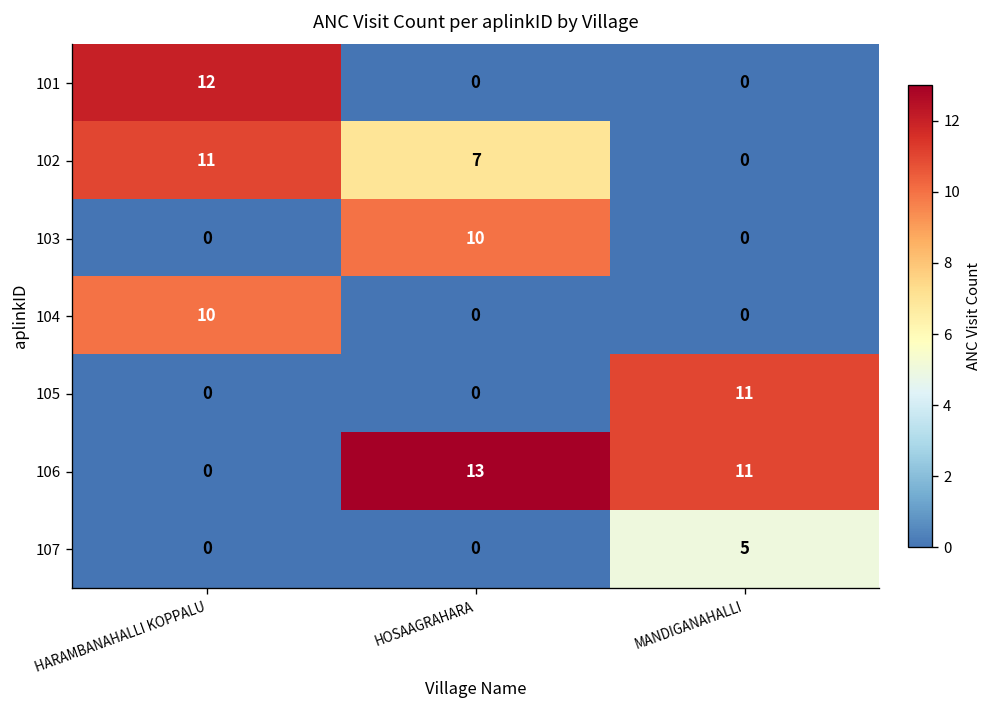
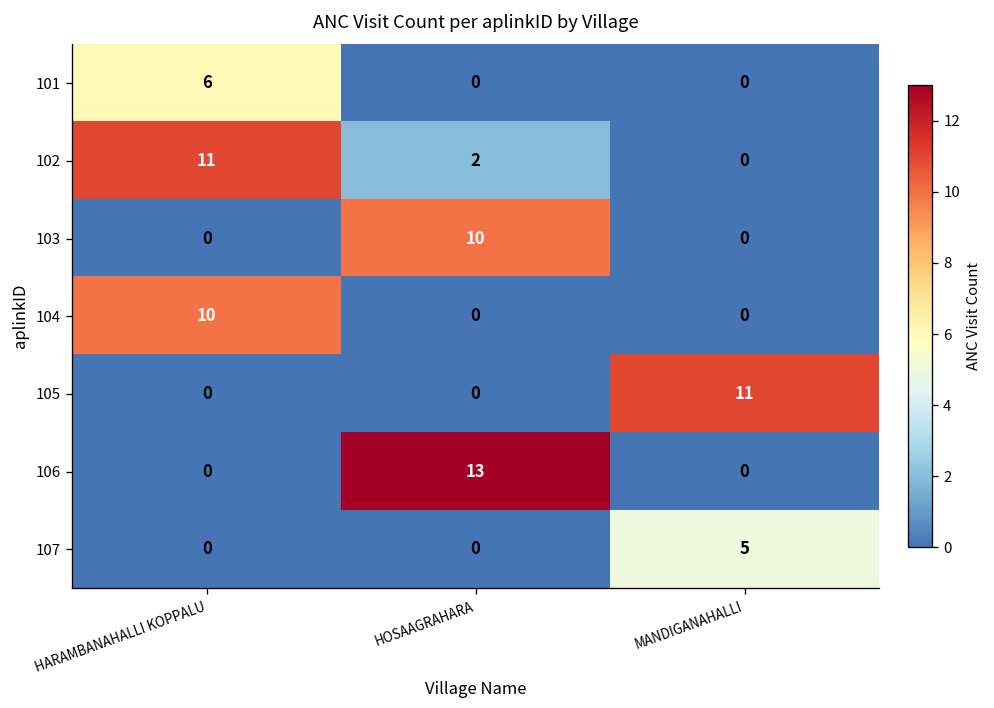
101, HARAMBANAHALLI KOPPALU: 12 -> 6
102, HOSAAGRAHARA: 7 -> 2
106, MANDIGANAHALLI: 11 -> 0
